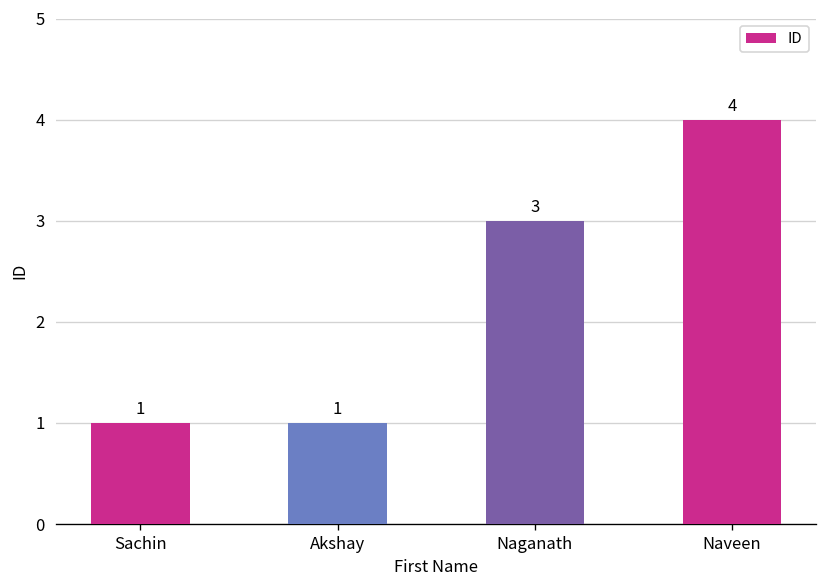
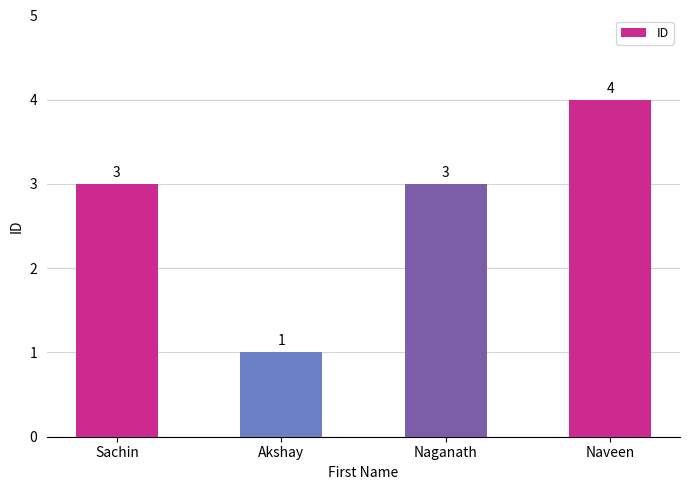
Sachin: 1 -> 3
